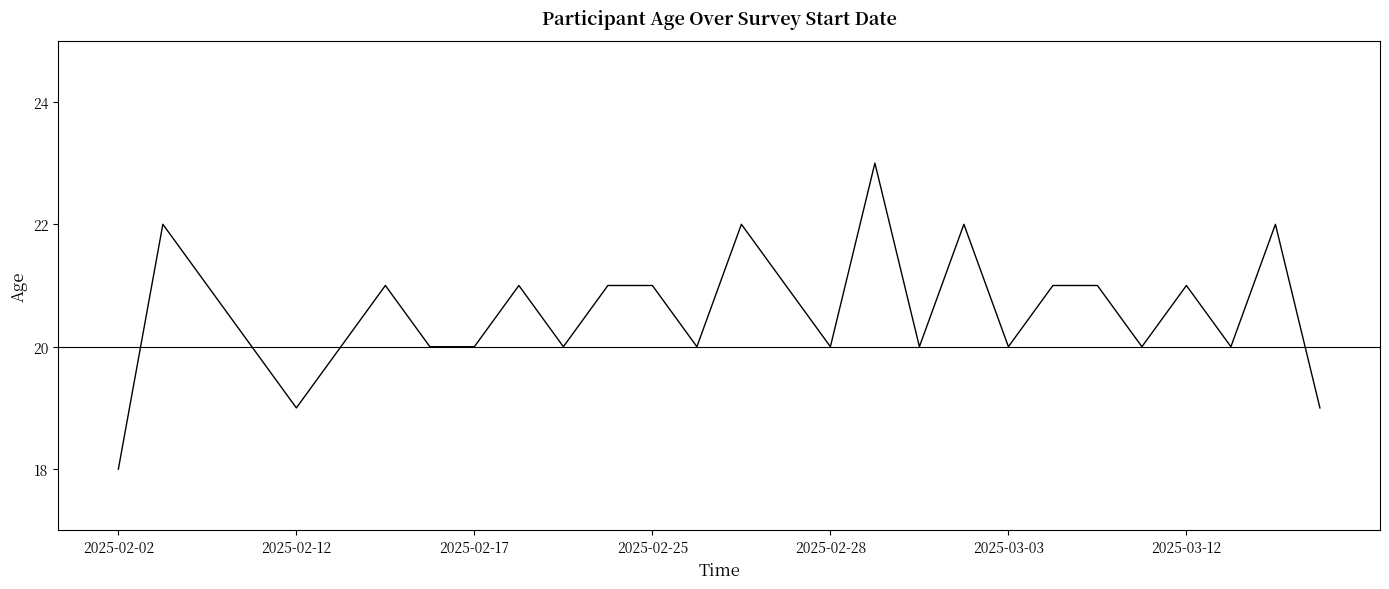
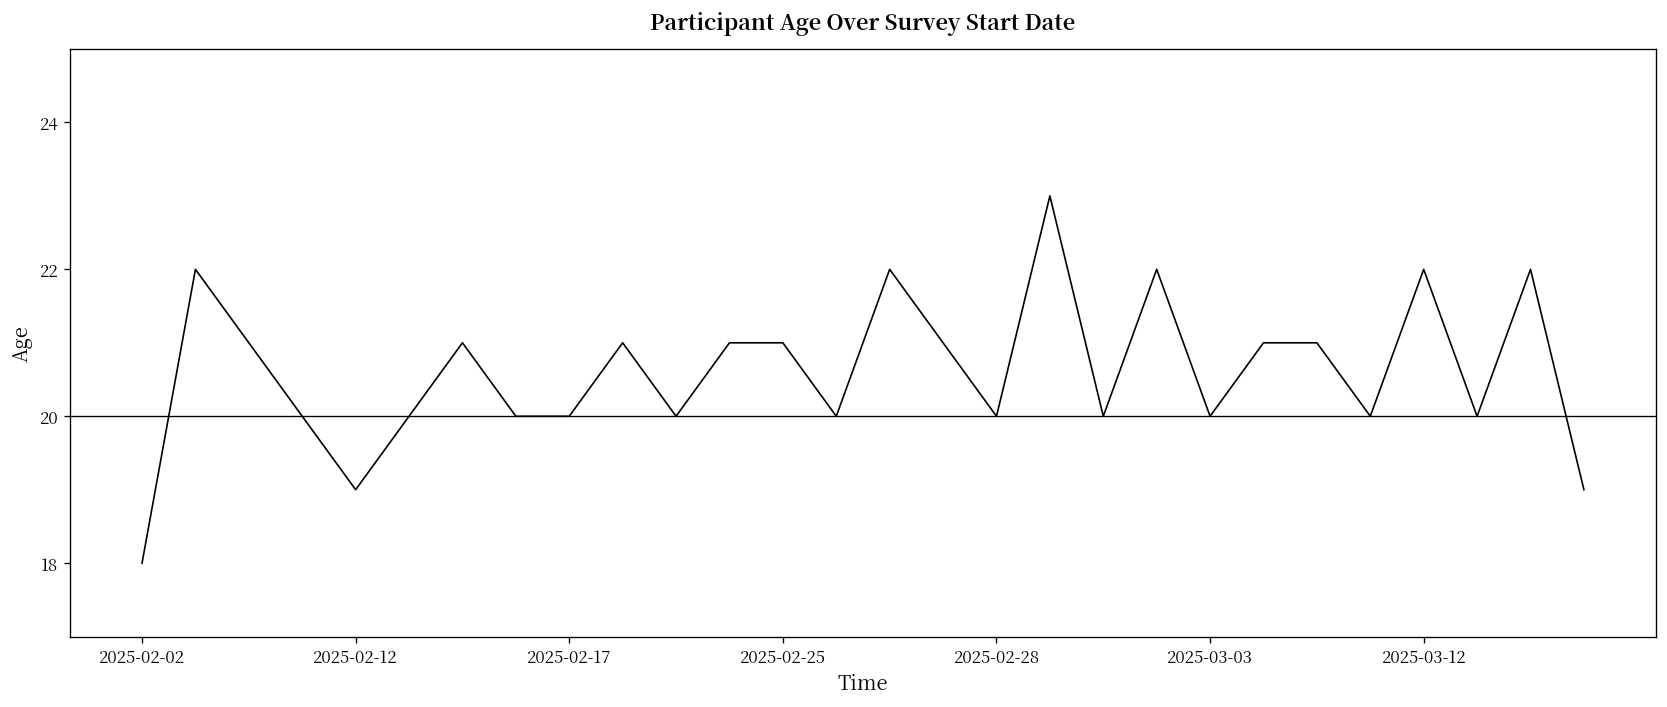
2025-03-12: 21 -> 22
